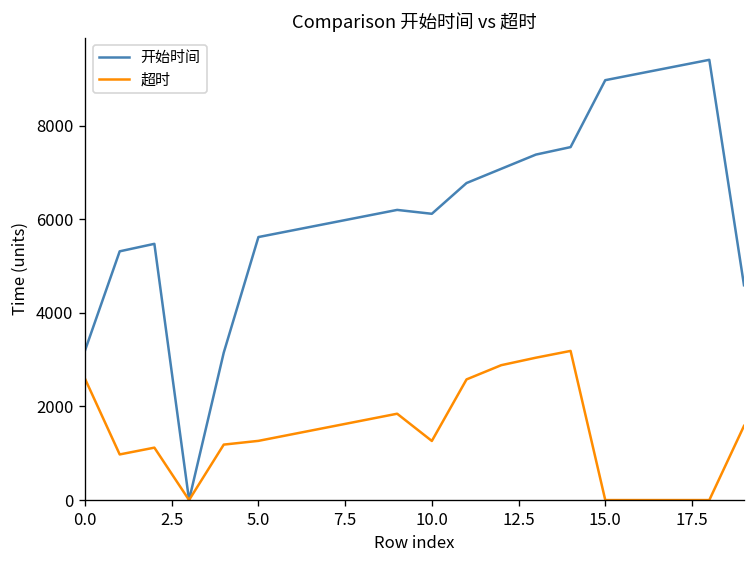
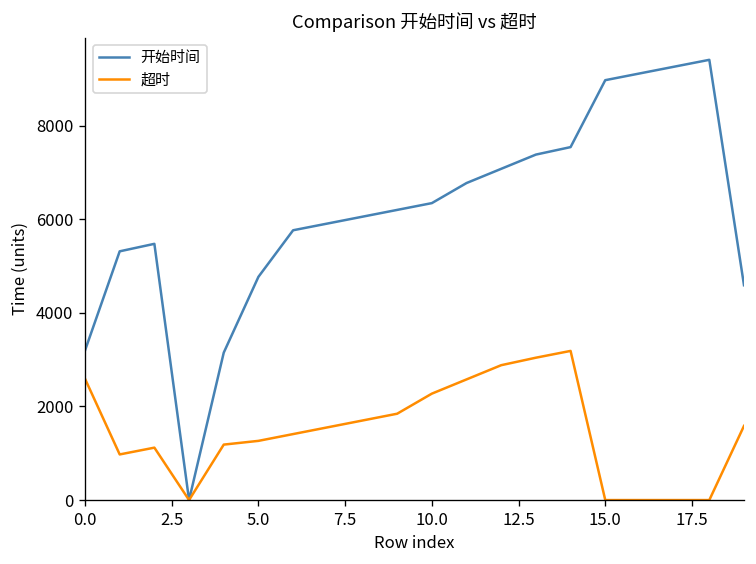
开始时间, 5.0: 5600 -> 4800
开始时间, 10.0: 6100 -> 6300
超时, 10.0: 1300 -> 2300
